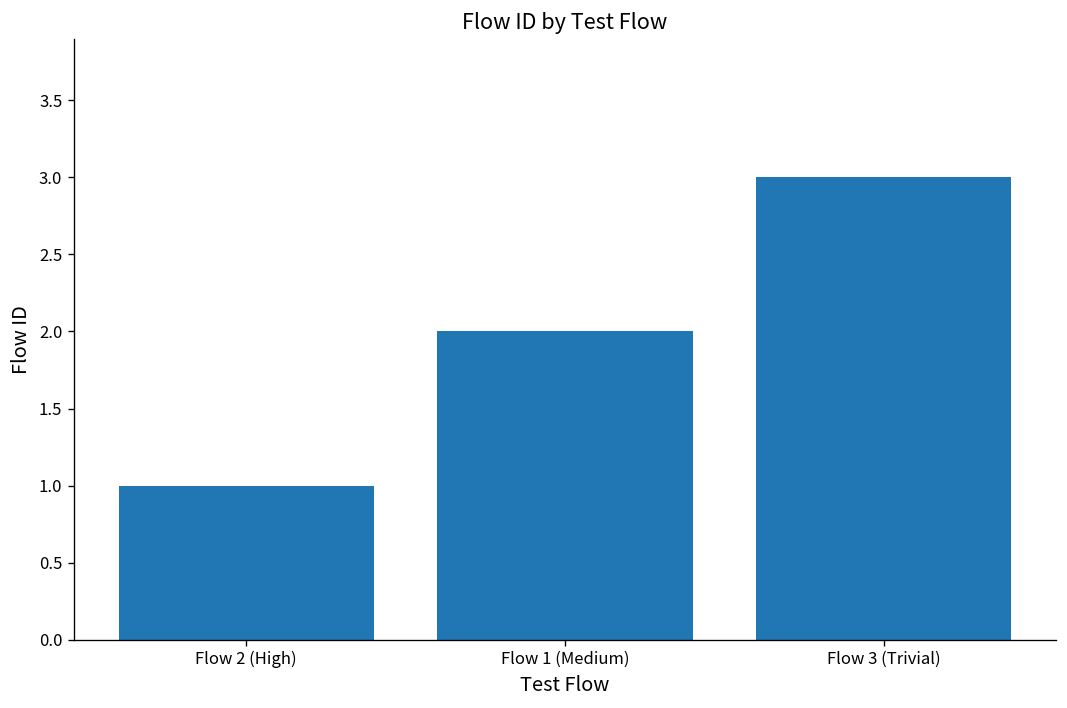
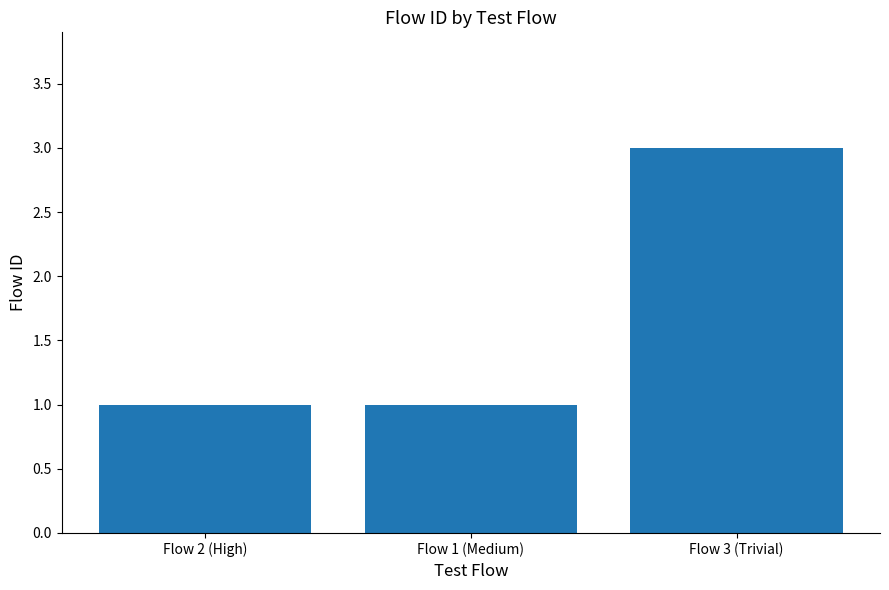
Flow 1 (Medium): 2 -> 1
